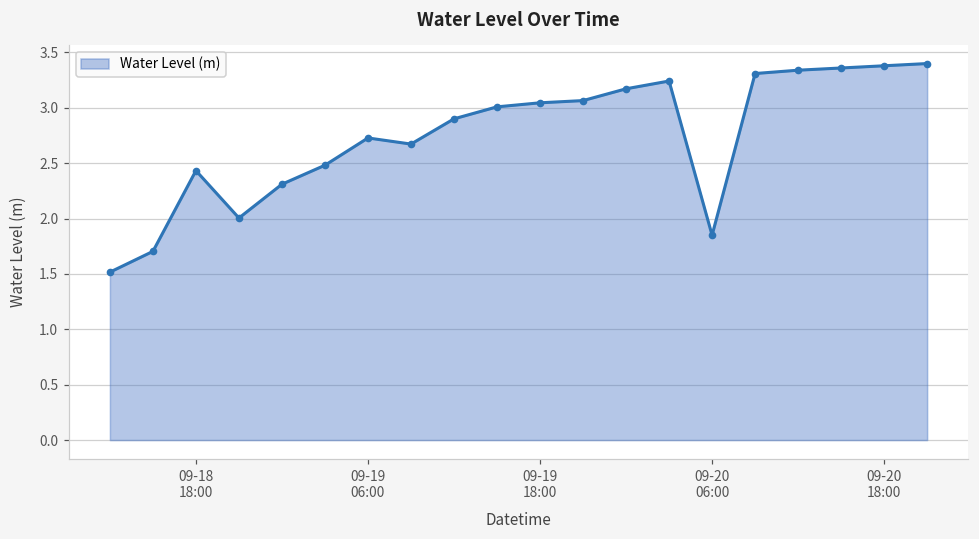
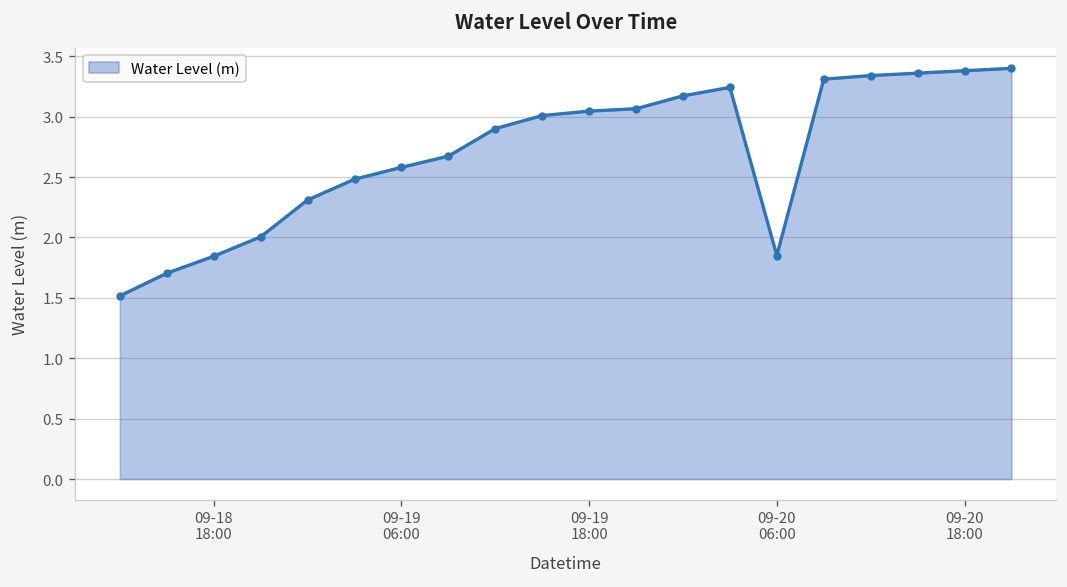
09-18 18:00: 2.43 -> 1.84
09-19 06:00: 2.73 -> 2.58
